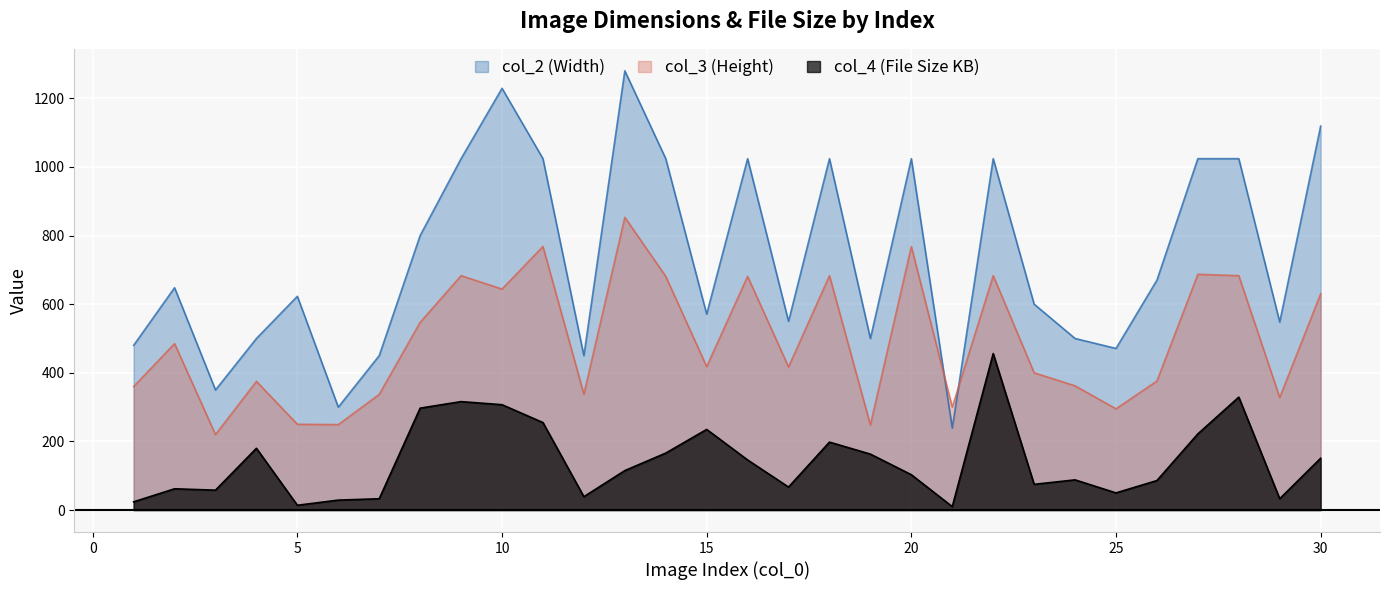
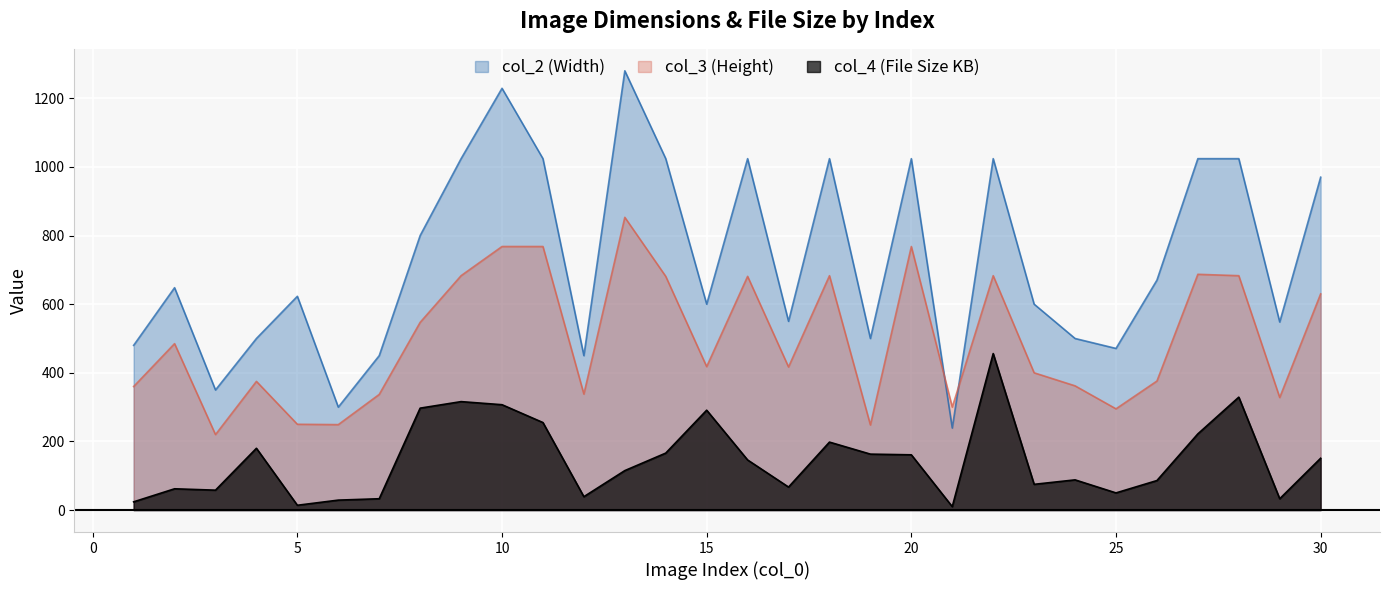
col_3 (Height), 10: 640 -> 770
col_2 (Width), 15: 570 -> 600
col_4 (File Size KB), 15: 240 -> 290
col_4 (File Size KB), 20: 100 -> 160
col_2 (Width), 30: 1120 -> 970
